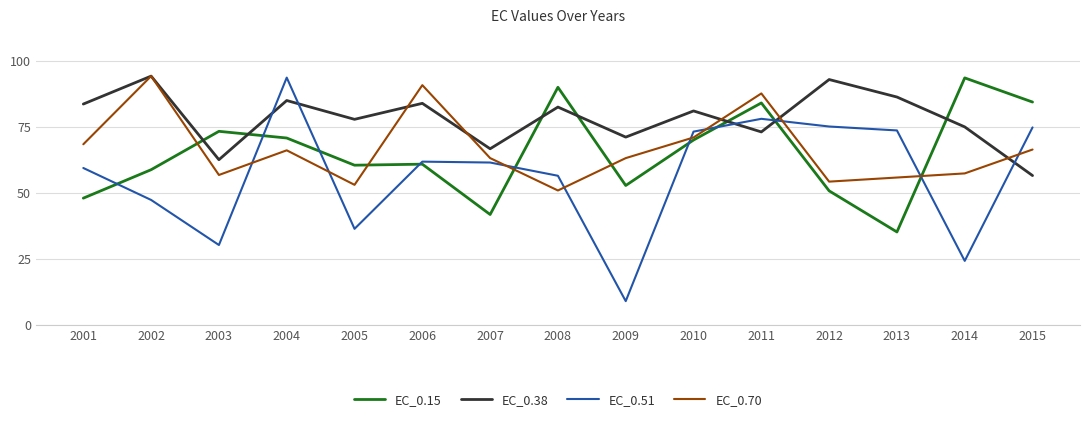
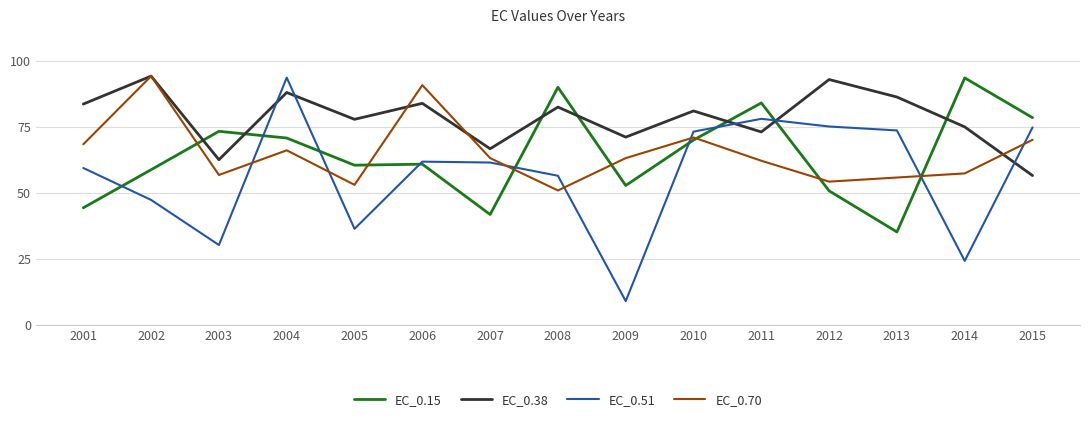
EC_0.15, 2001: 48 -> 44
EC_0.38, 2004: 85 -> 88
EC_0.70, 2011: 88 -> 62
EC_0.15, 2015: 85 -> 79
EC_0.70, 2015: 67 -> 70
